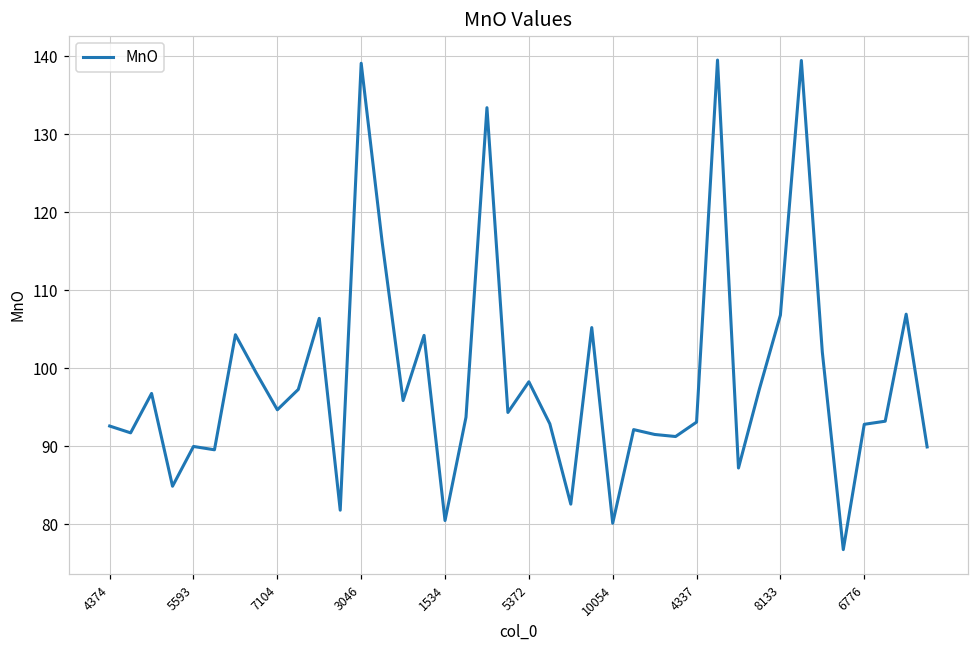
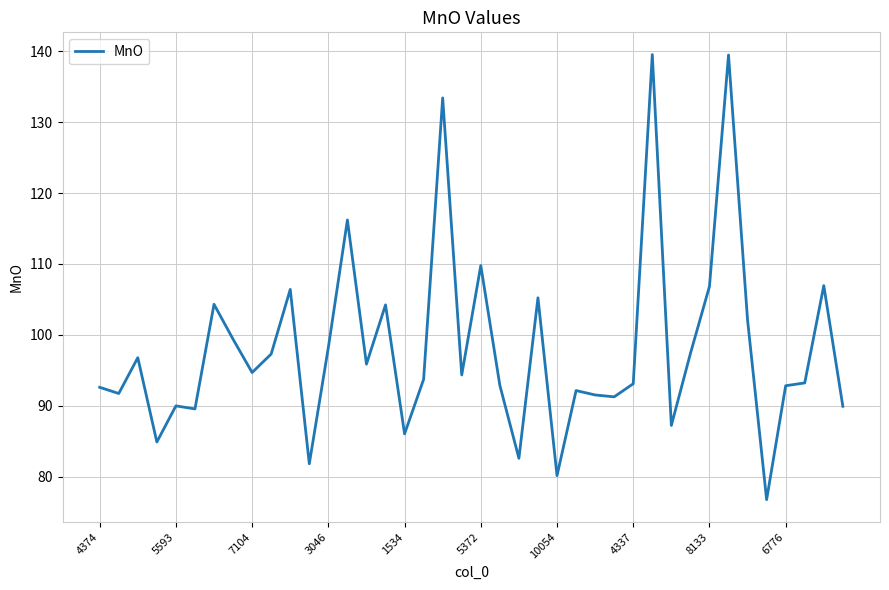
3046: 139 -> 98
1534: 80 -> 86
5372: 98 -> 110
